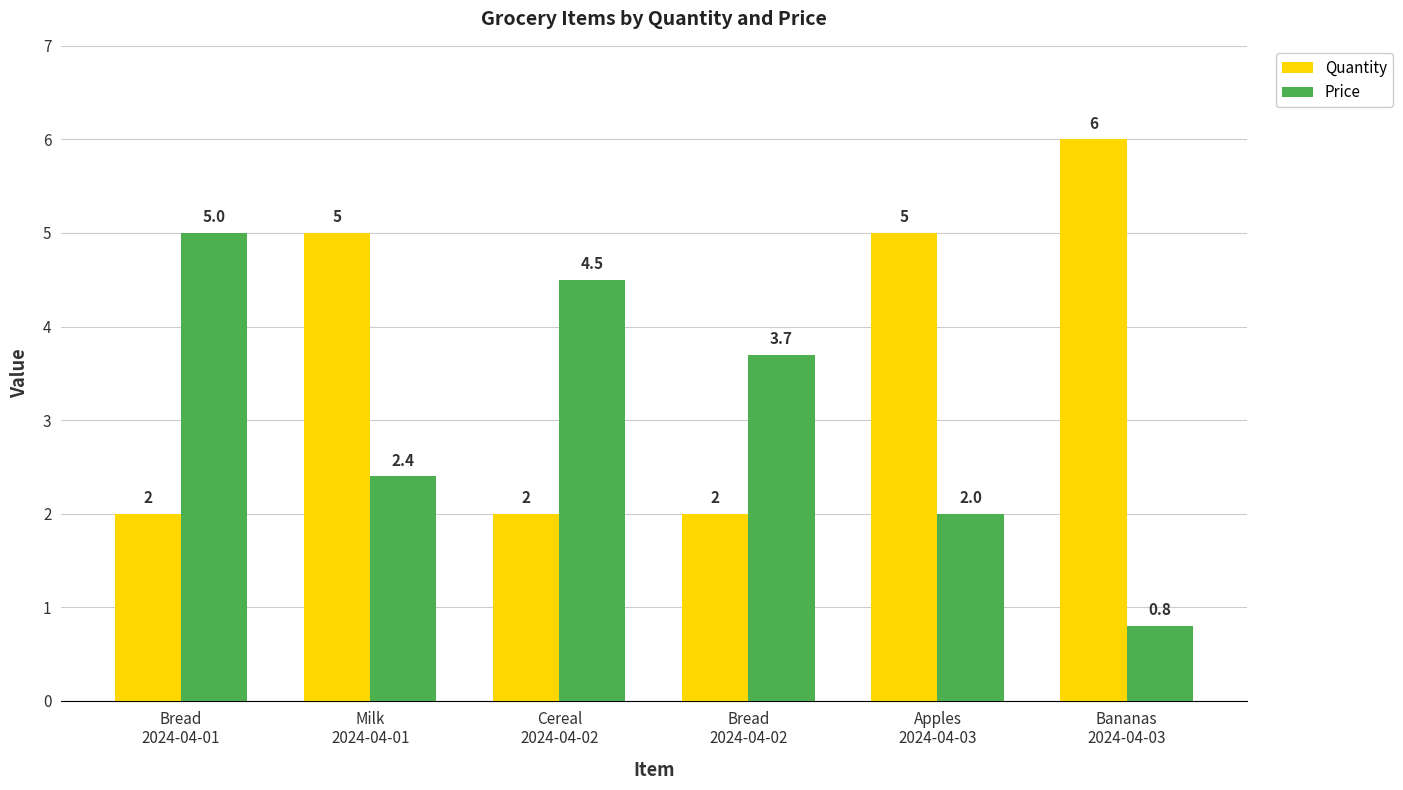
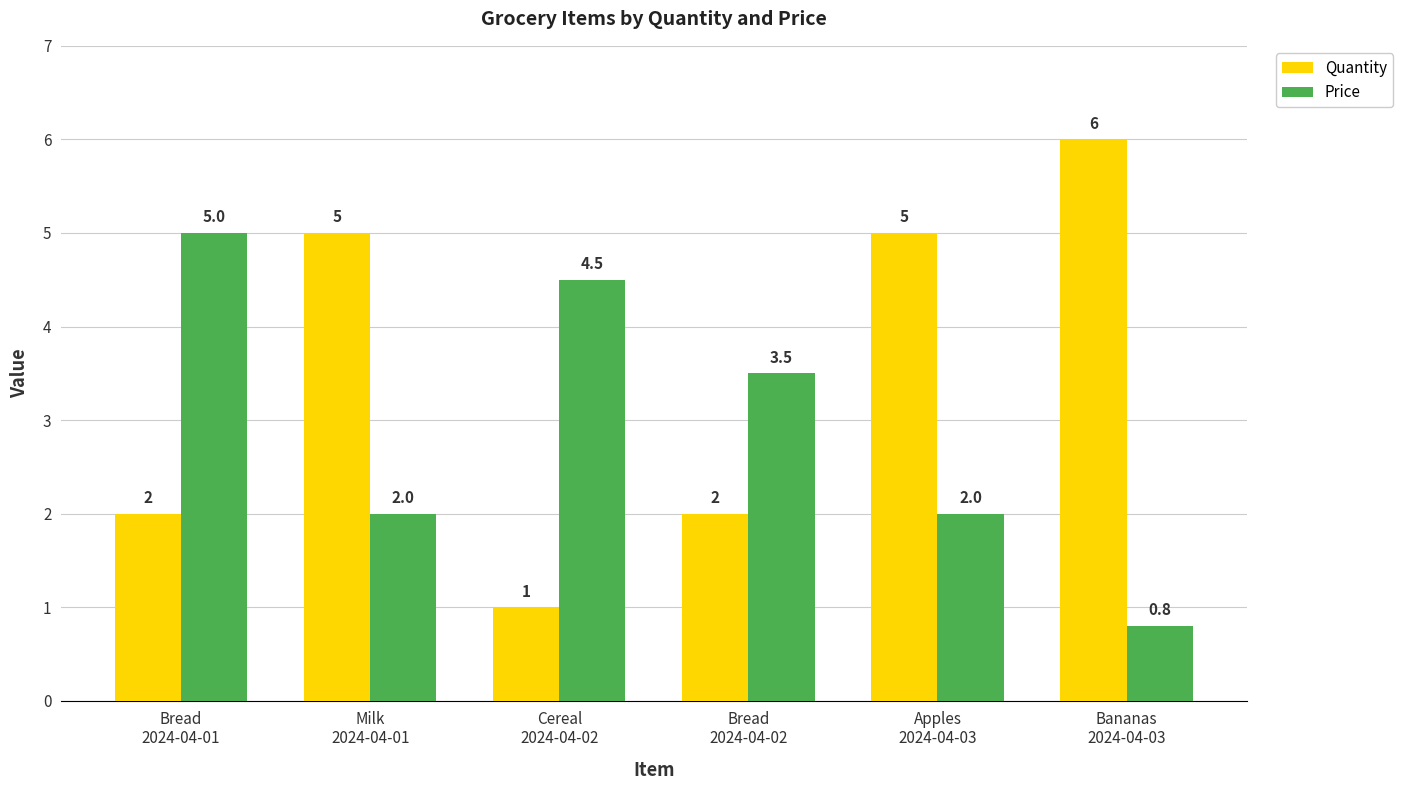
Price, Milk 2024-04-01: 2.4 -> 2.0
Quantity, Cereal 2024-04-02: 2 -> 1
Price, Bread 2024-04-02: 3.7 -> 3.5
